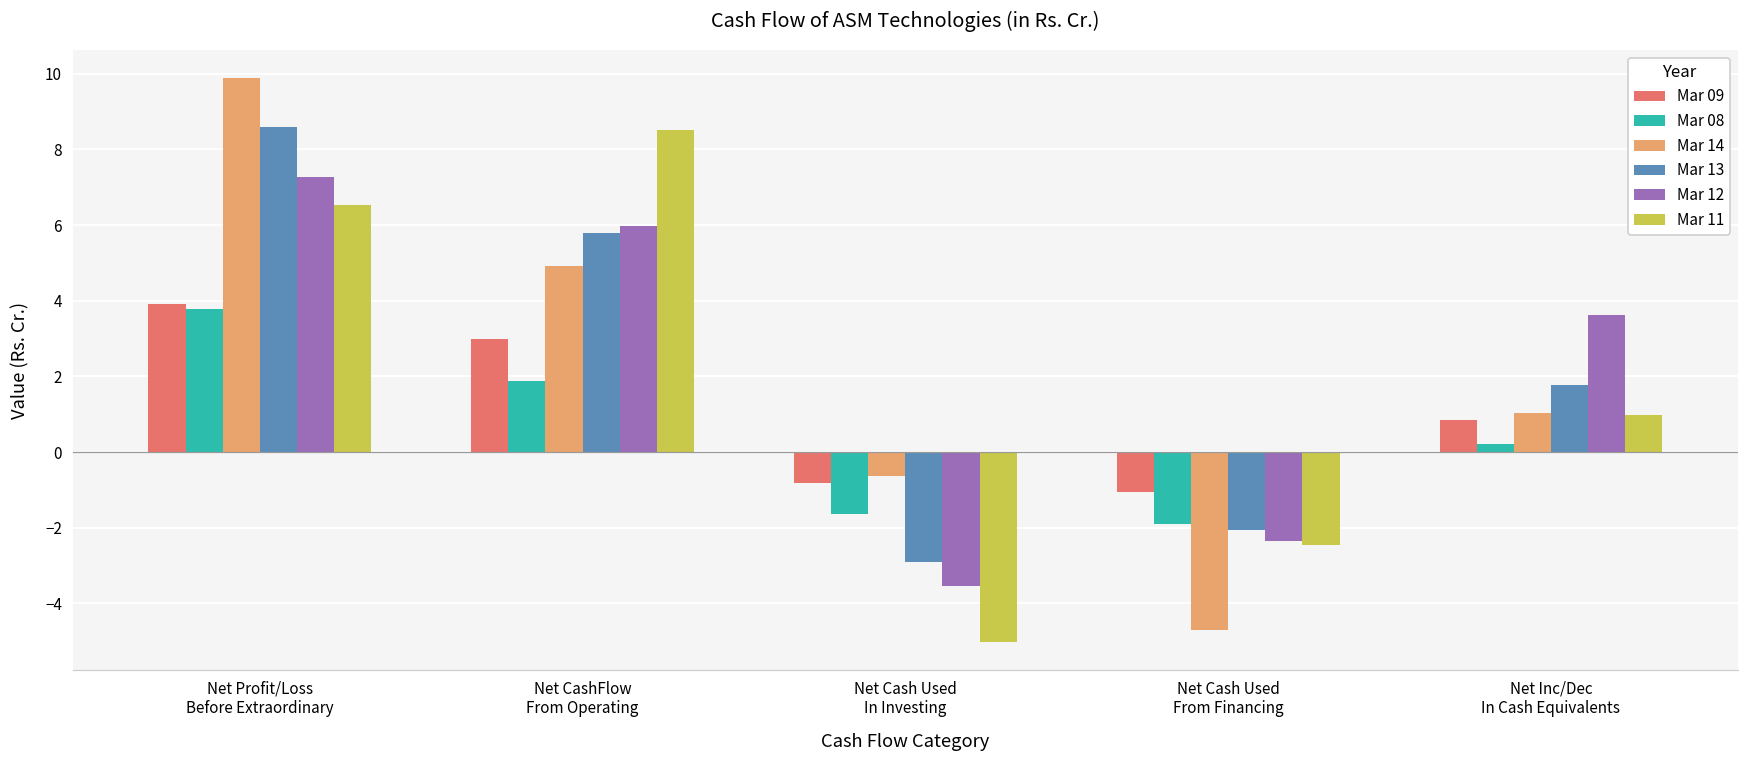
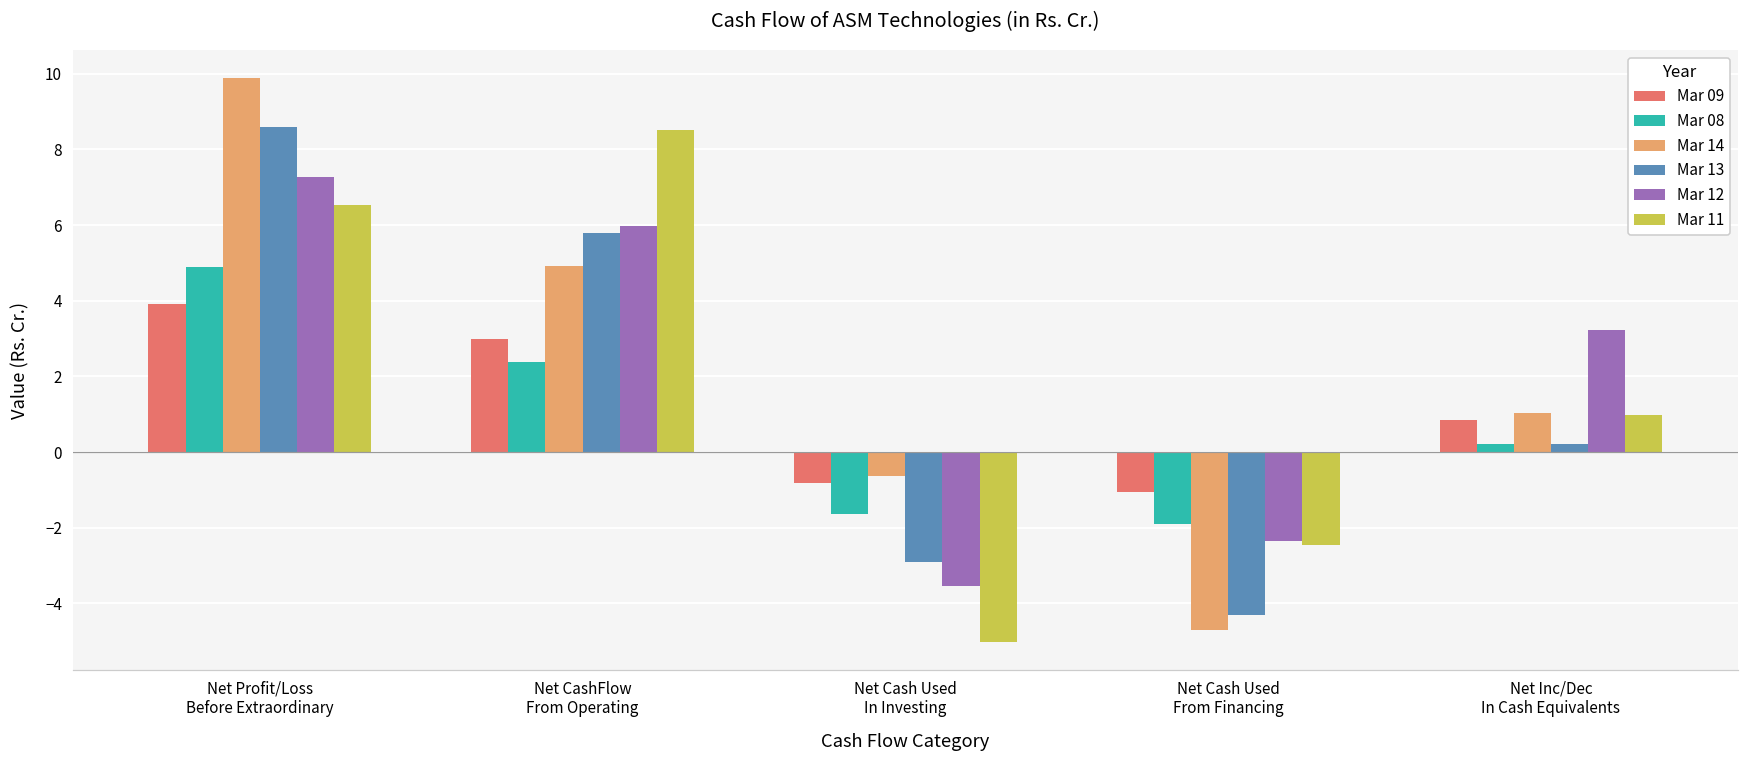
Mar 08, Net Profit/Loss Before Extraordinary: 3.8 -> 4.9
Mar 08, Net CashFlow From Operating: 1.9 -> 2.4
Mar 13, Net Cash Used From Financing: -2.1 -> -4.3
Mar 13, Net Inc/Dec In Cash Equivalents: 1.8 -> 0.2
Mar 12, Net Inc/Dec In Cash Equivalents: 3.6 -> 3.2
